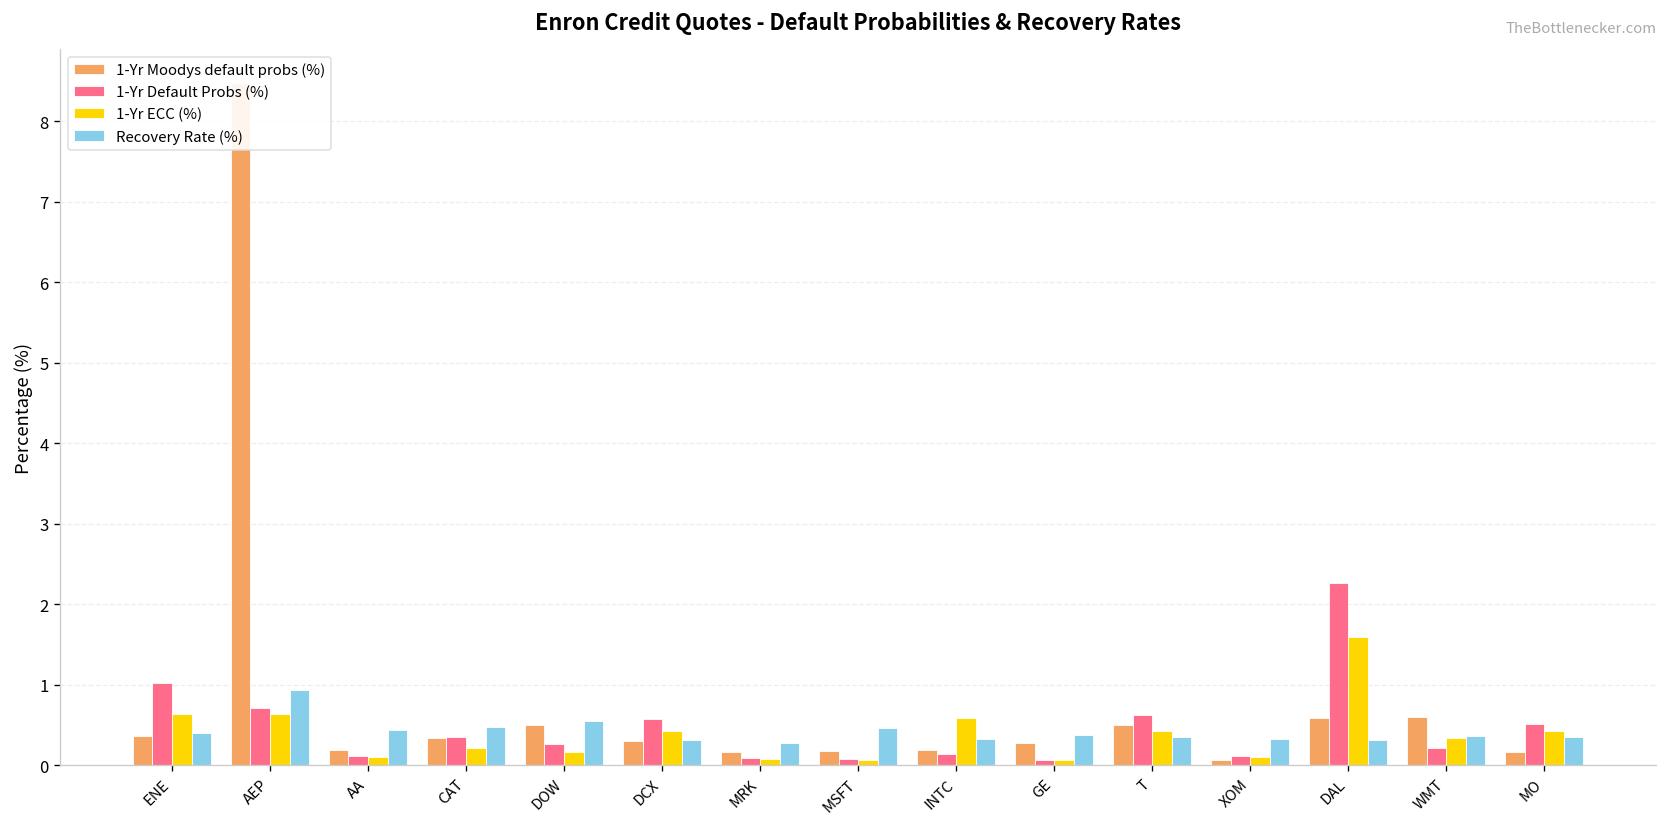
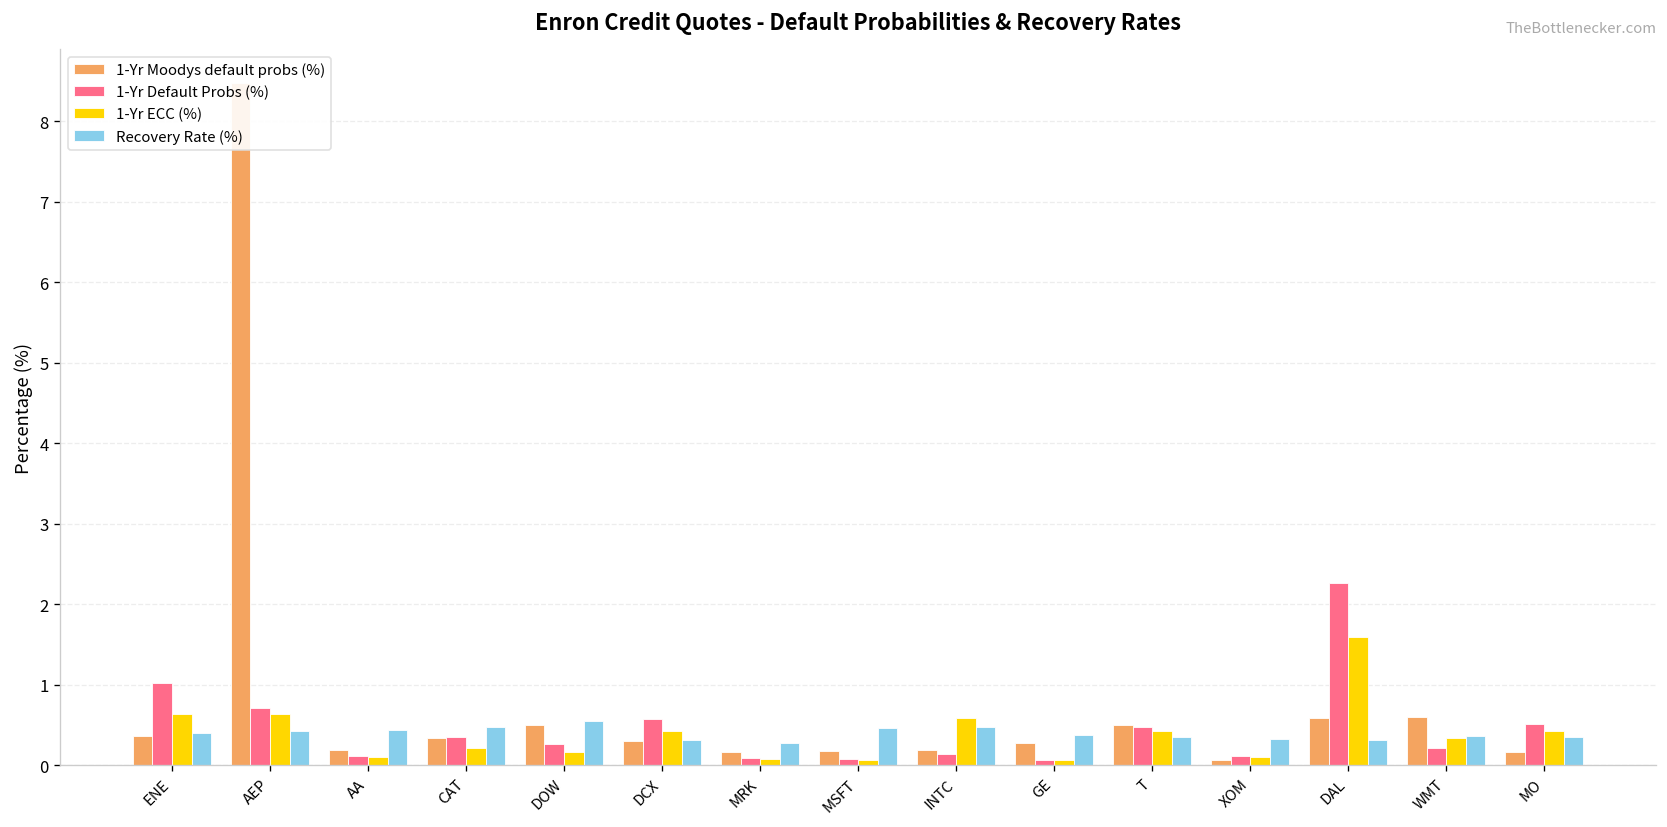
Recovery Rate (%), AEP: 0.9 -> 0.4
Recovery Rate (%), INTC: 0.3 -> 0.5
1-Yr Default Probs (%), T: 0.6 -> 0.5
